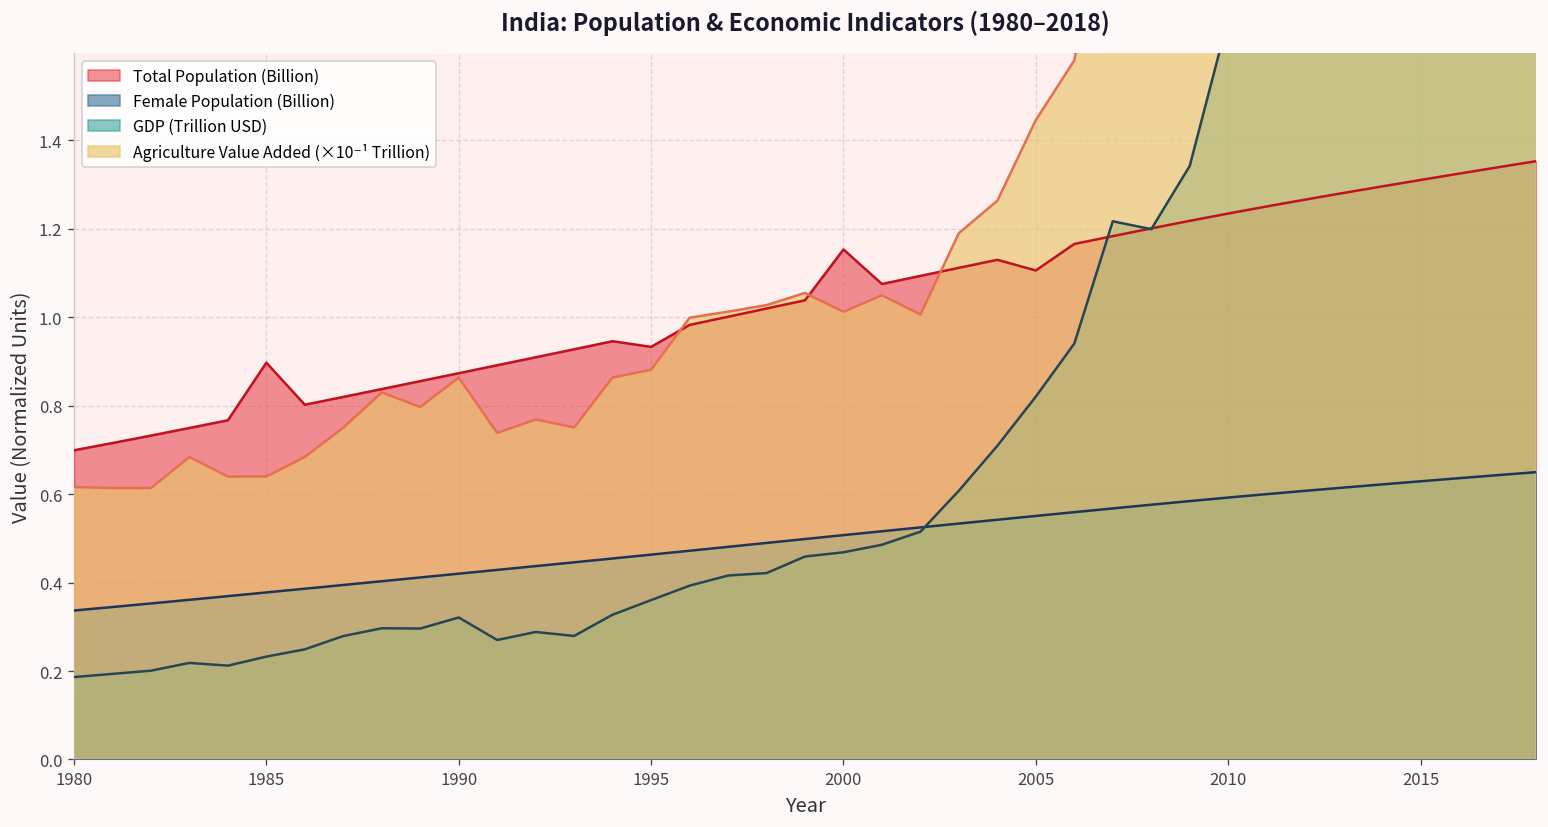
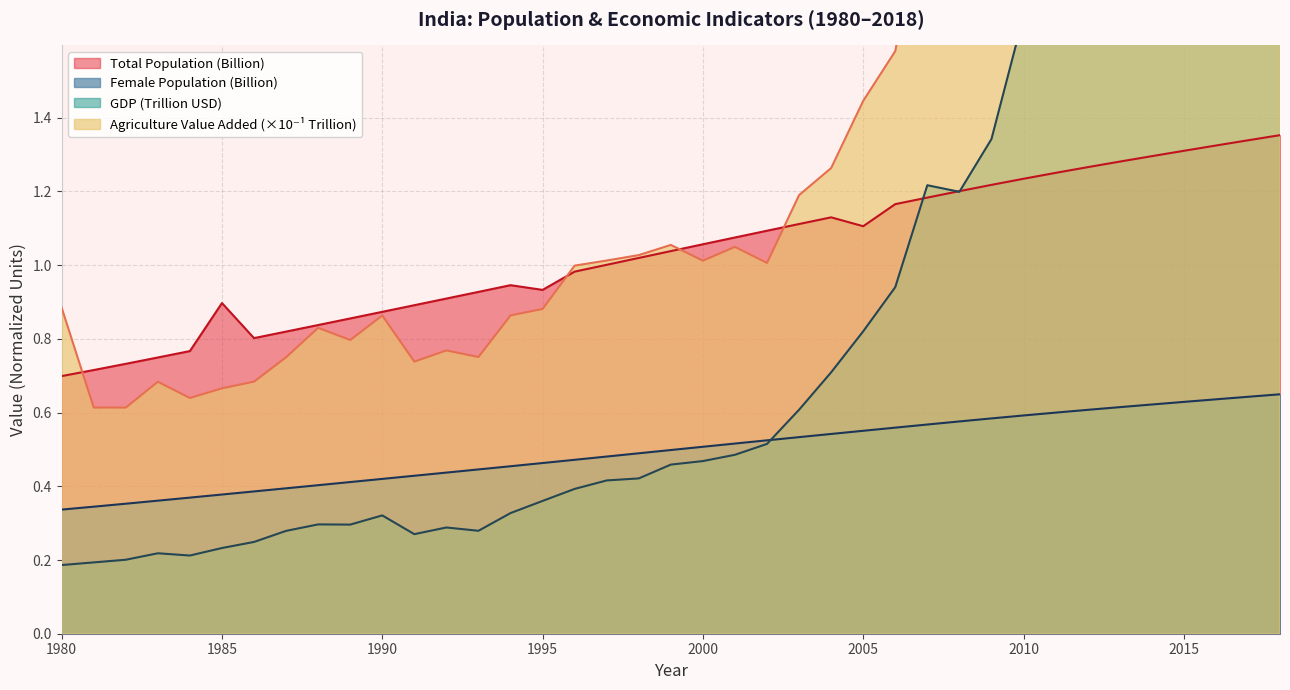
Agriculture Value Added (×10⁻¹ Trillion), 1980: 0.62 -> 0.88
Agriculture Value Added (×10⁻¹ Trillion), 1985: 0.64 -> 0.67
Total Population (Billion), 2000: 1.15 -> 1.06
